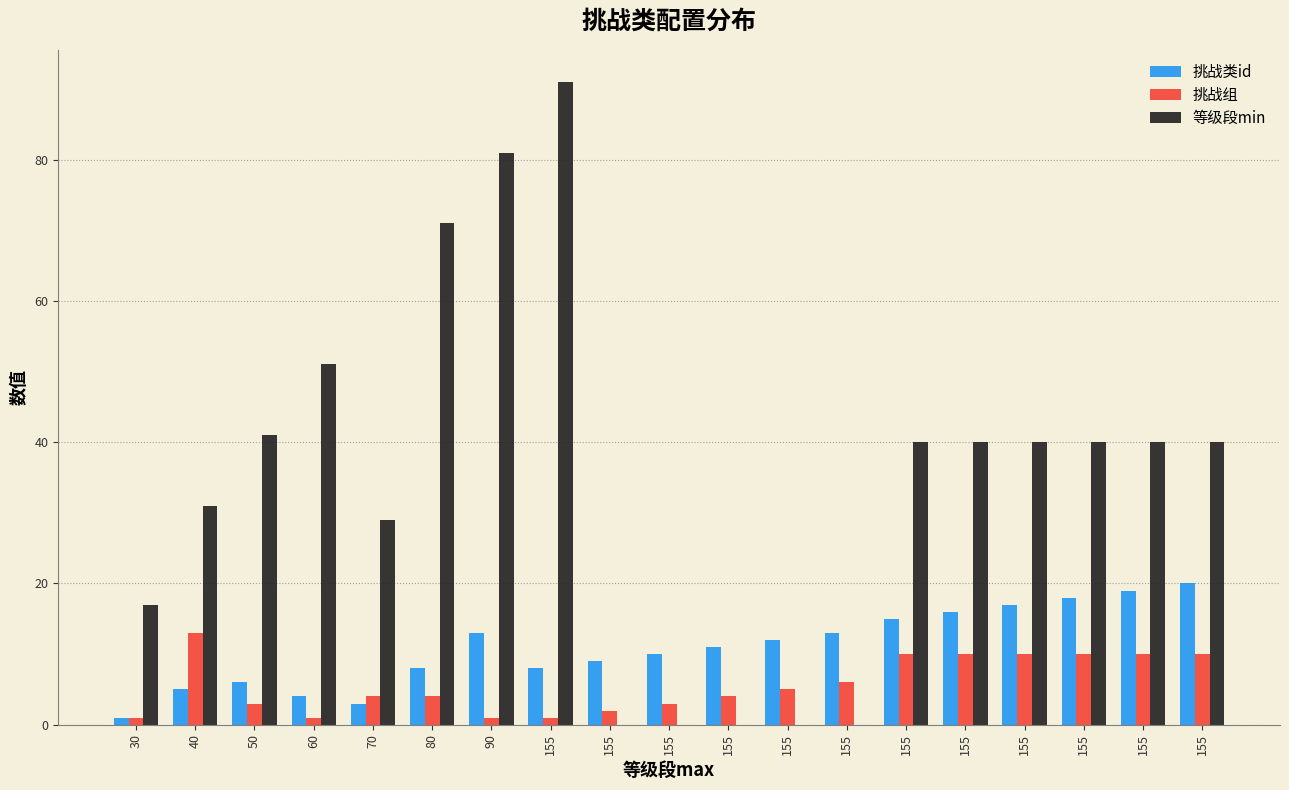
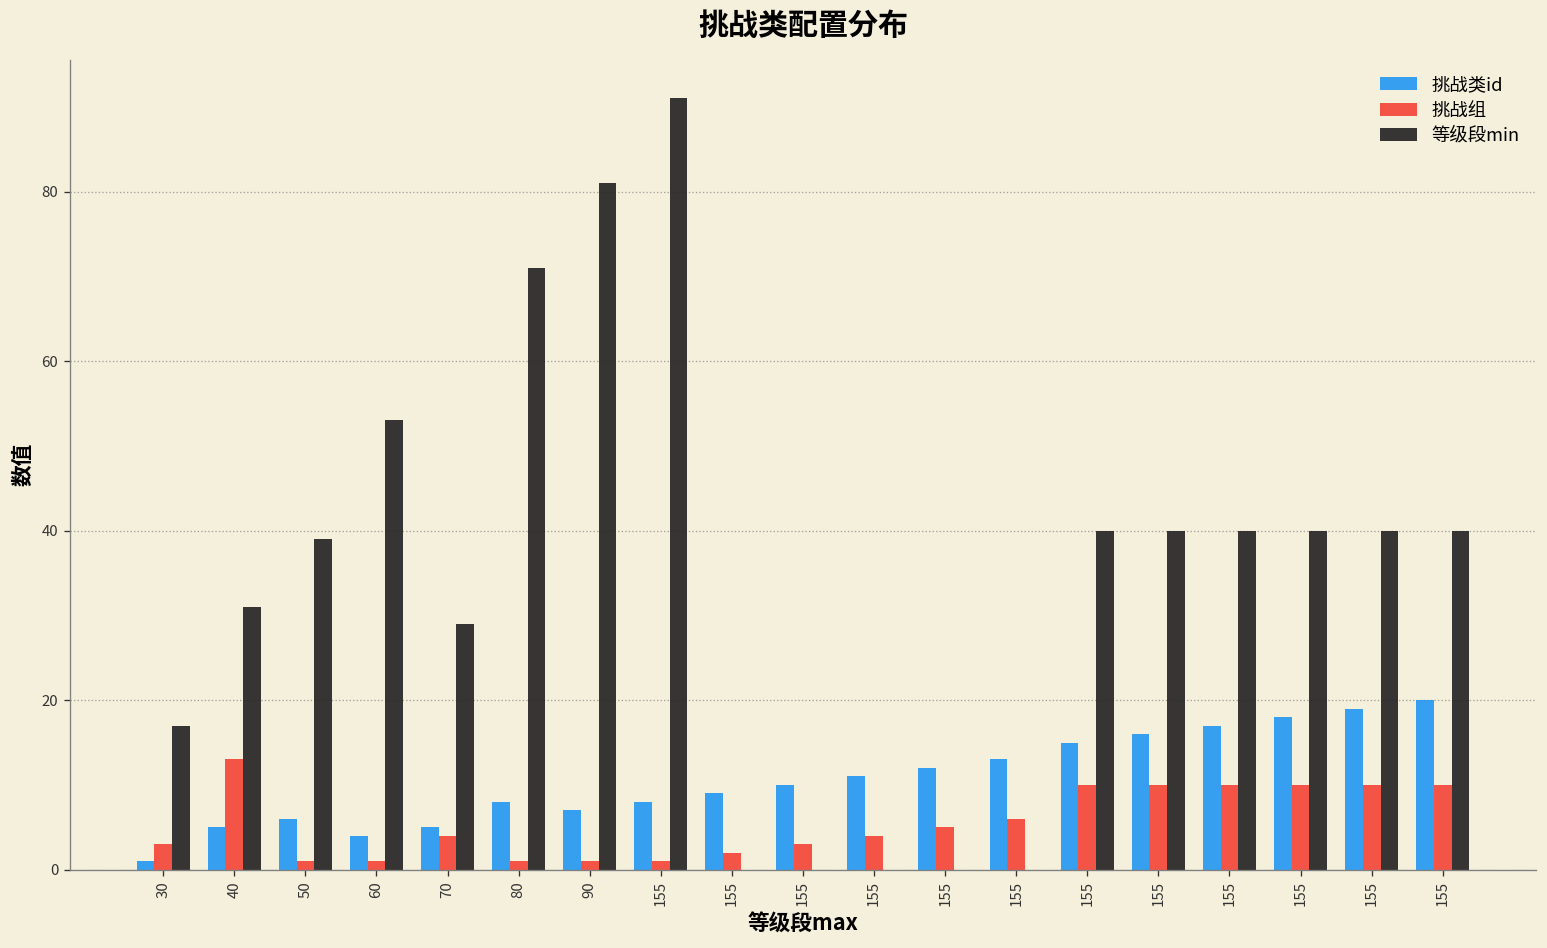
挑战组, 30: 1 -> 3
挑战组, 50: 3 -> 1
等级段min, 50: 41 -> 39
等级段min, 60: 51 -> 53
挑战类id, 70: 3 -> 5
挑战组, 80: 4 -> 1
挑战类id, 90: 13 -> 7
